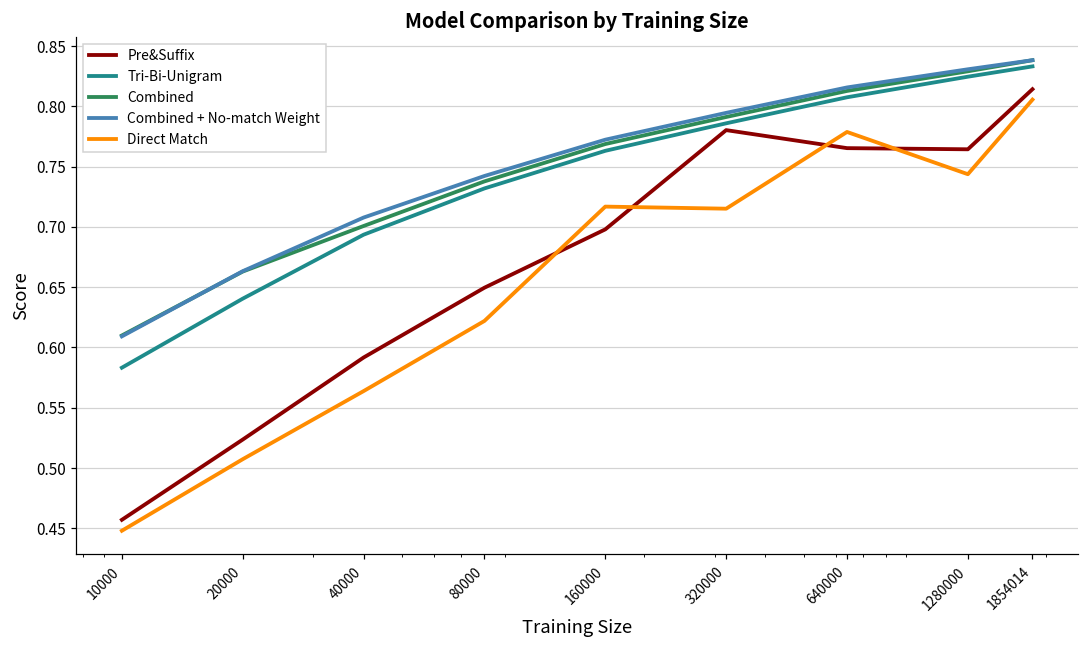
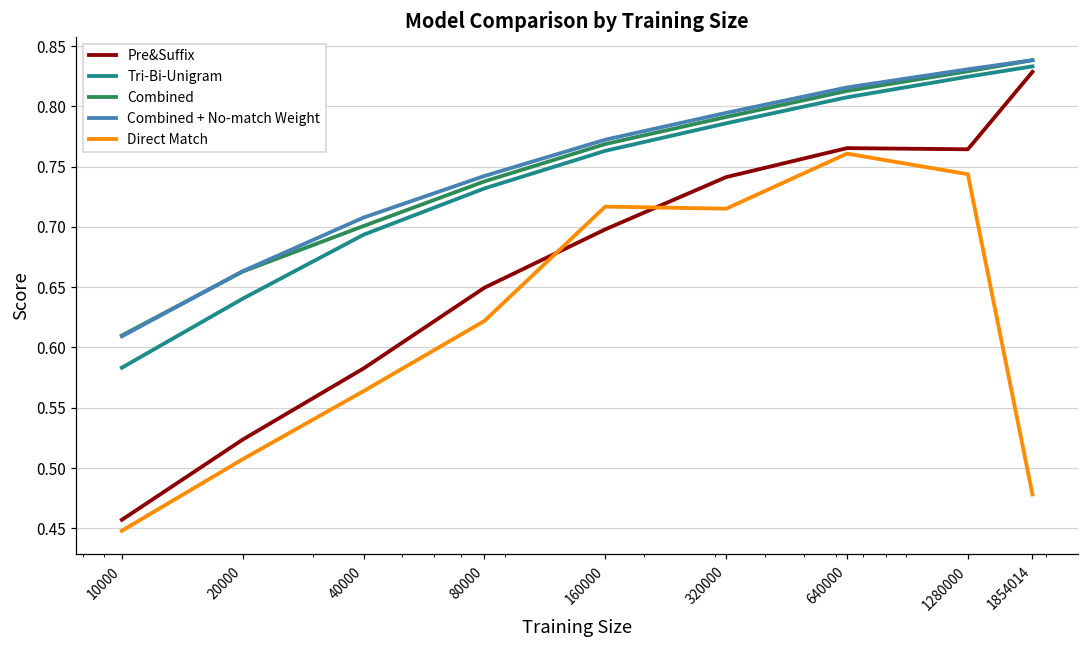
Pre&Suffix, 40000: 0.592 -> 0.583
Pre&Suffix, 320000: 0.780 -> 0.741
Direct Match, 640000: 0.779 -> 0.761
Pre&Suffix, 1854014: 0.814 -> 0.829
Direct Match, 1854014: 0.806 -> 0.478
